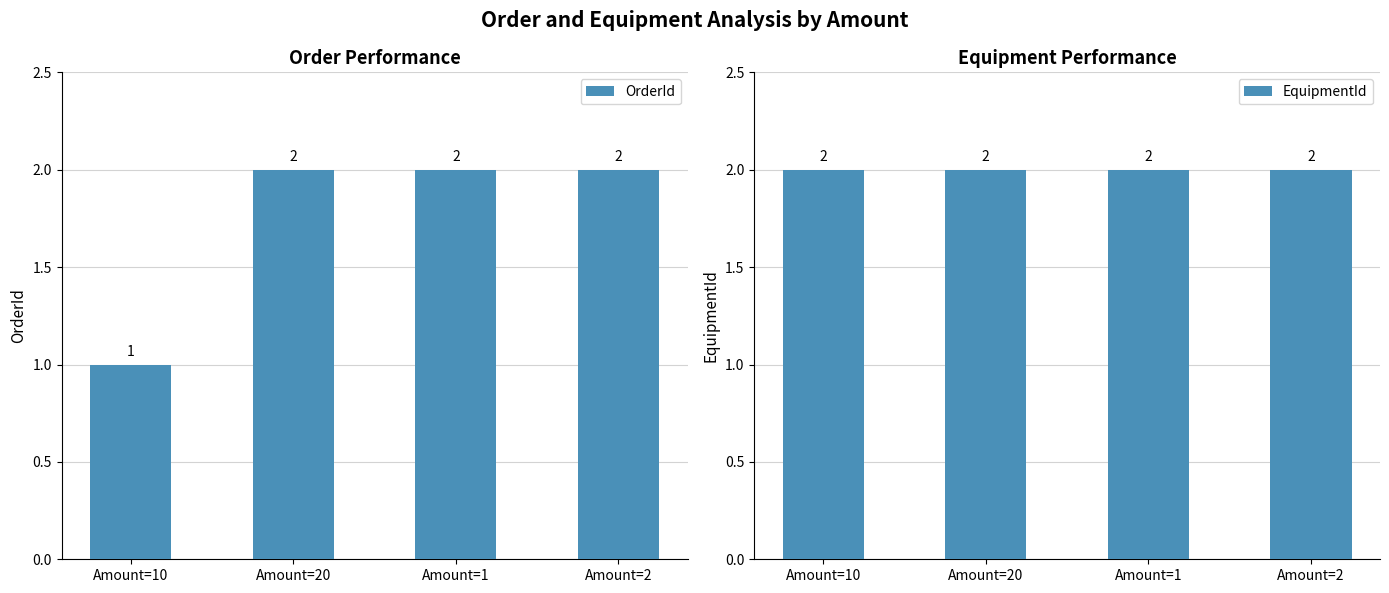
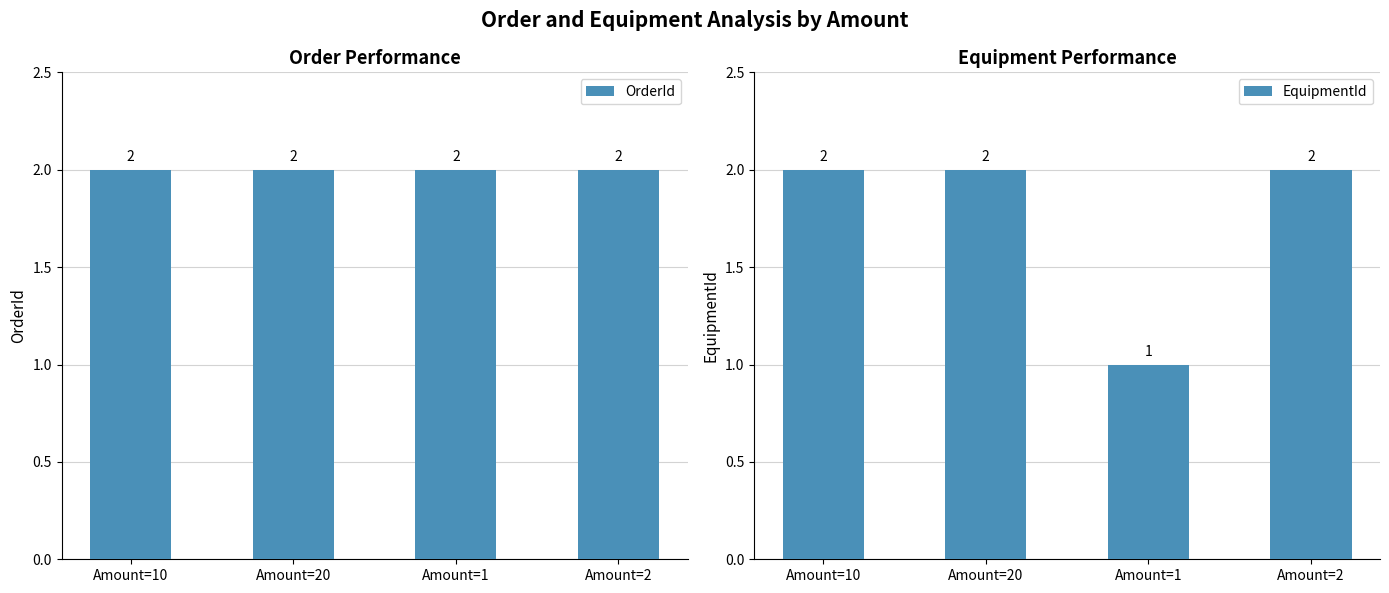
Order Performance, Amount=10: 1 -> 2
Equipment Performance, Amount=1: 2 -> 1
